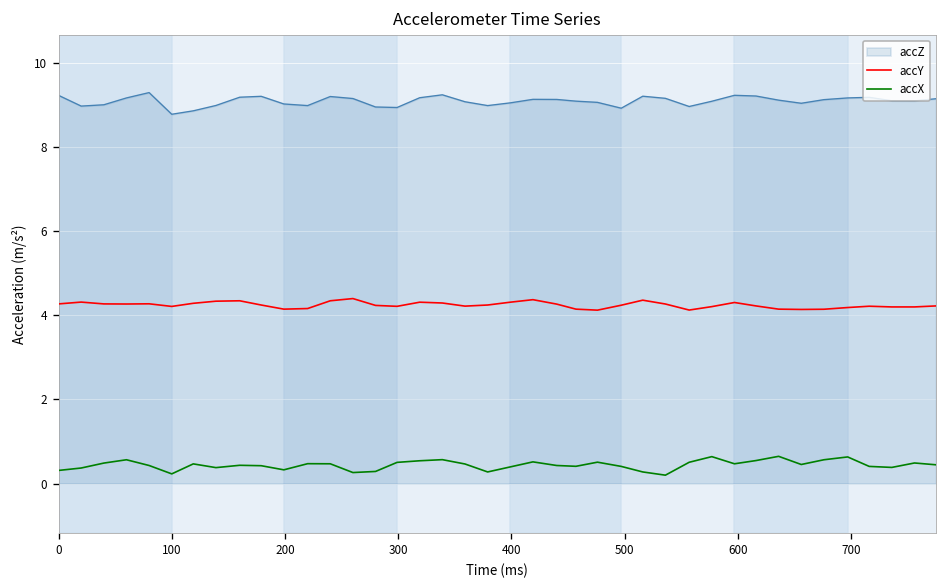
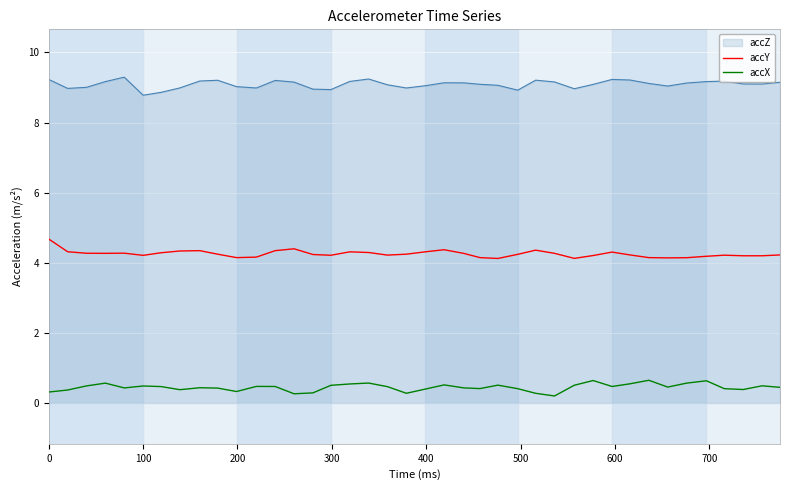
accY, 0: 4.3 -> 4.7
accX, 100: 0.2 -> 0.5
